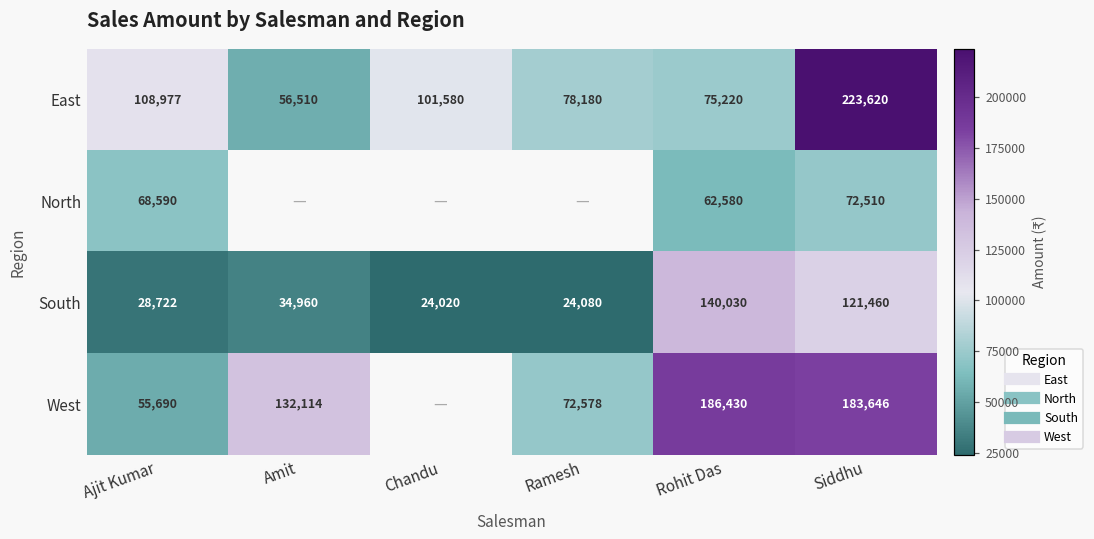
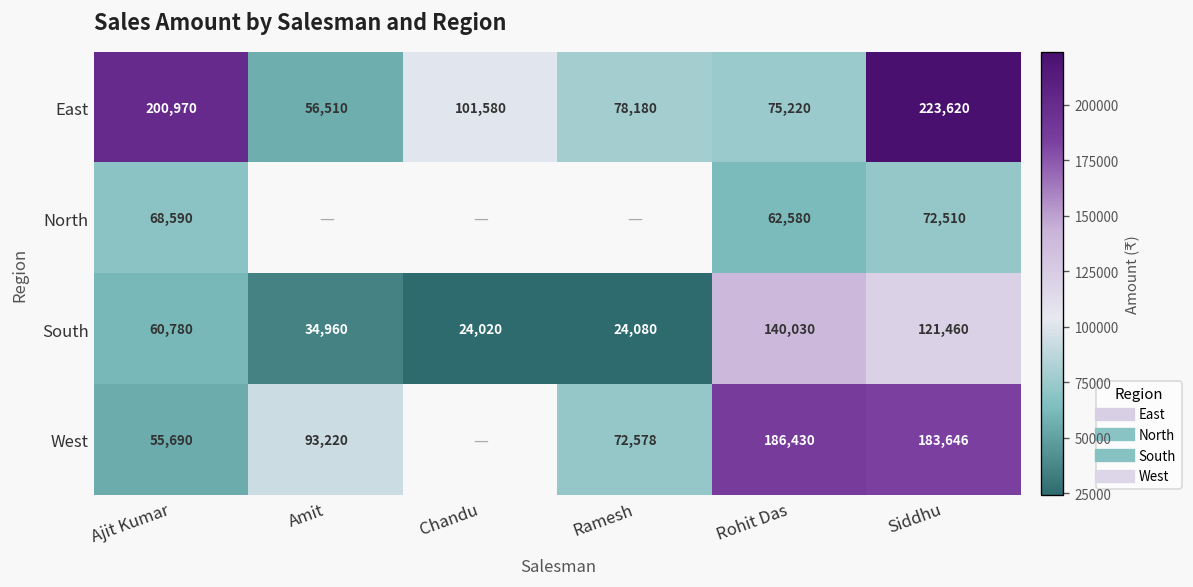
East, Ajit Kumar: 108,977 -> 200,970
South, Ajit Kumar: 28,722 -> 60,780
West, Amit: 132,114 -> 93,220
